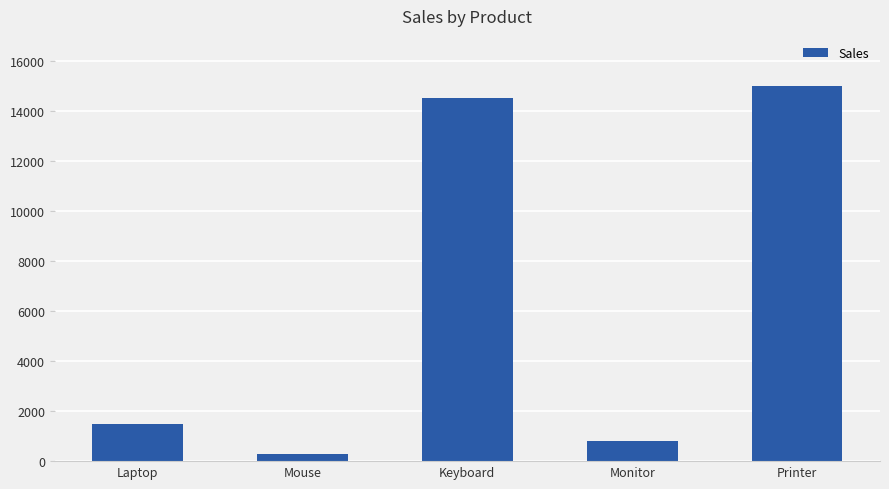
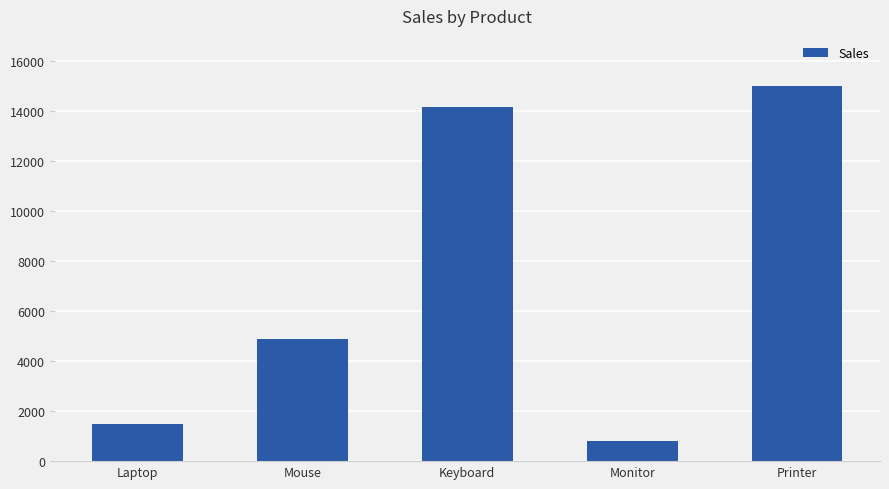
Mouse: 300 -> 4900
Keyboard: 14500 -> 14100
